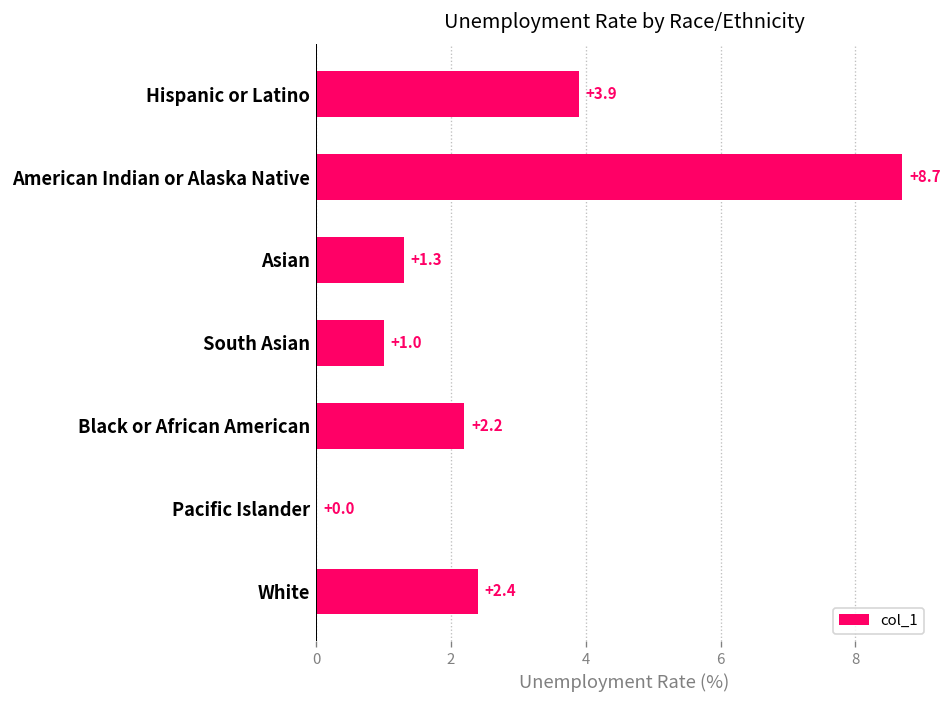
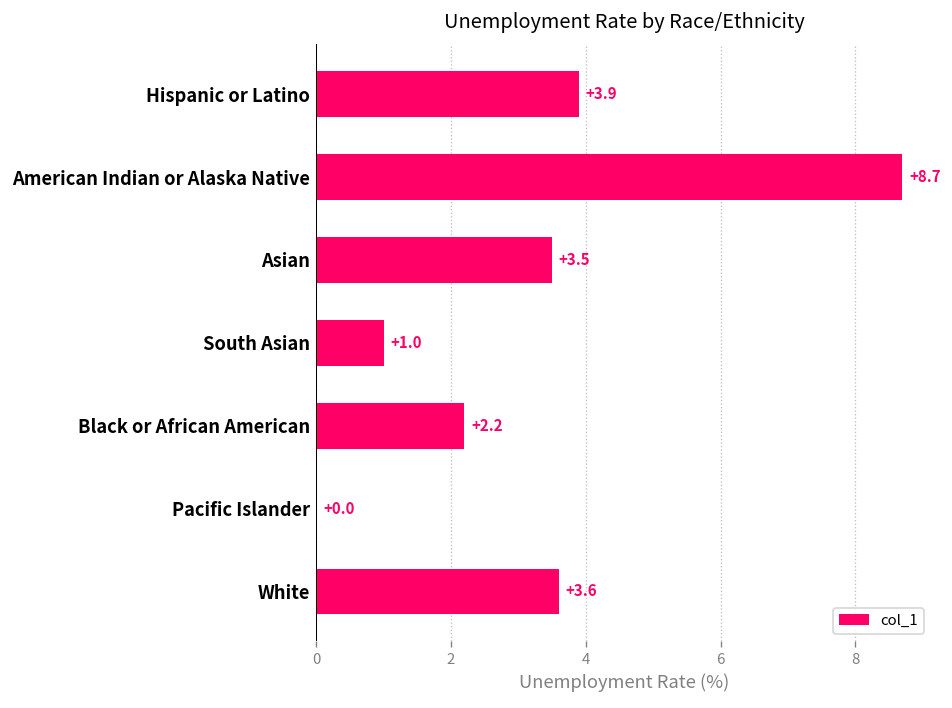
Asian: +1.3 -> +3.5
White: +2.4 -> +3.6
